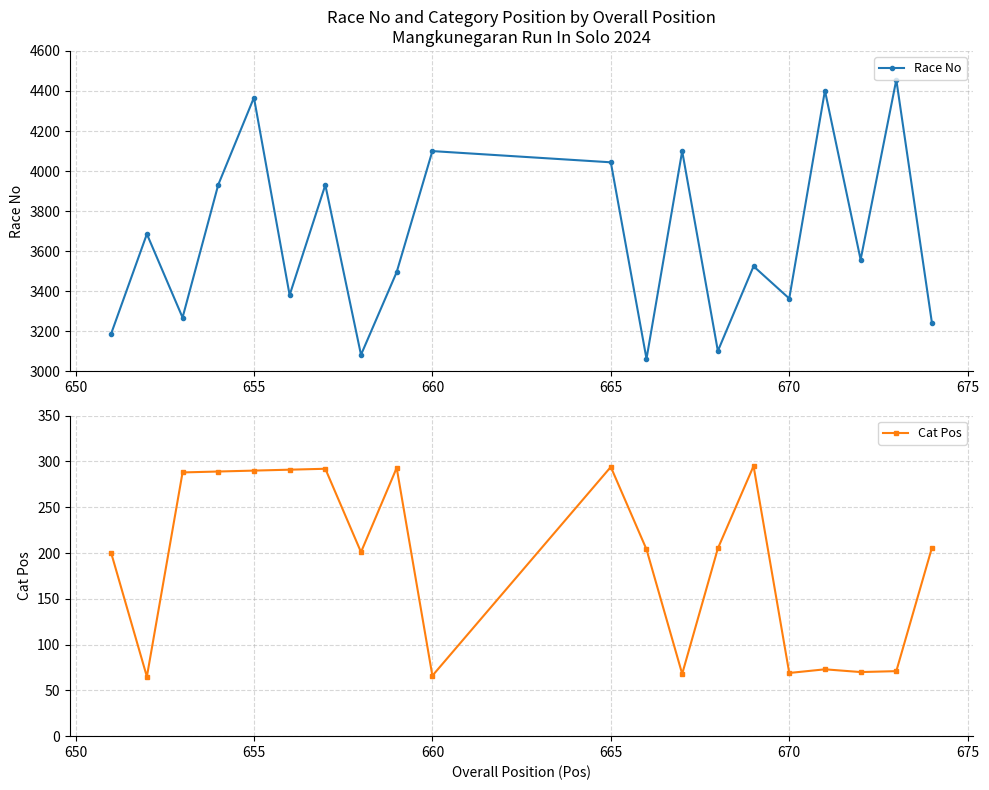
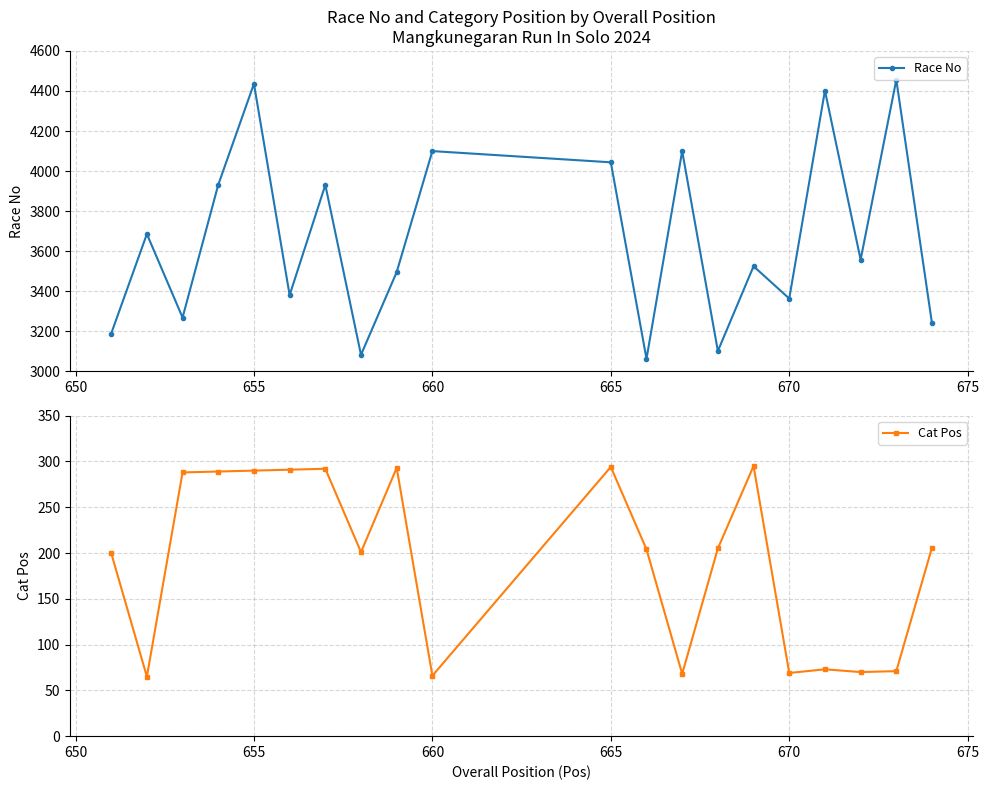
Race No and Category Position by Overall Position Mangkunegaran Run In Solo 2024, 655: 4370 -> 4440
